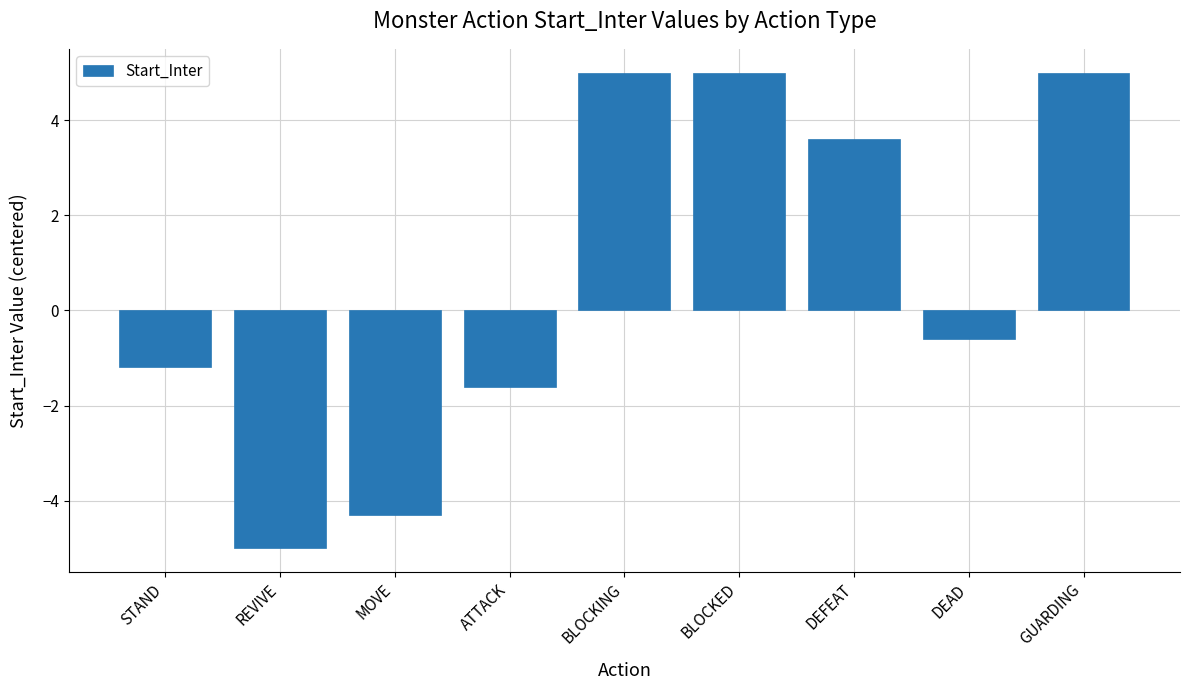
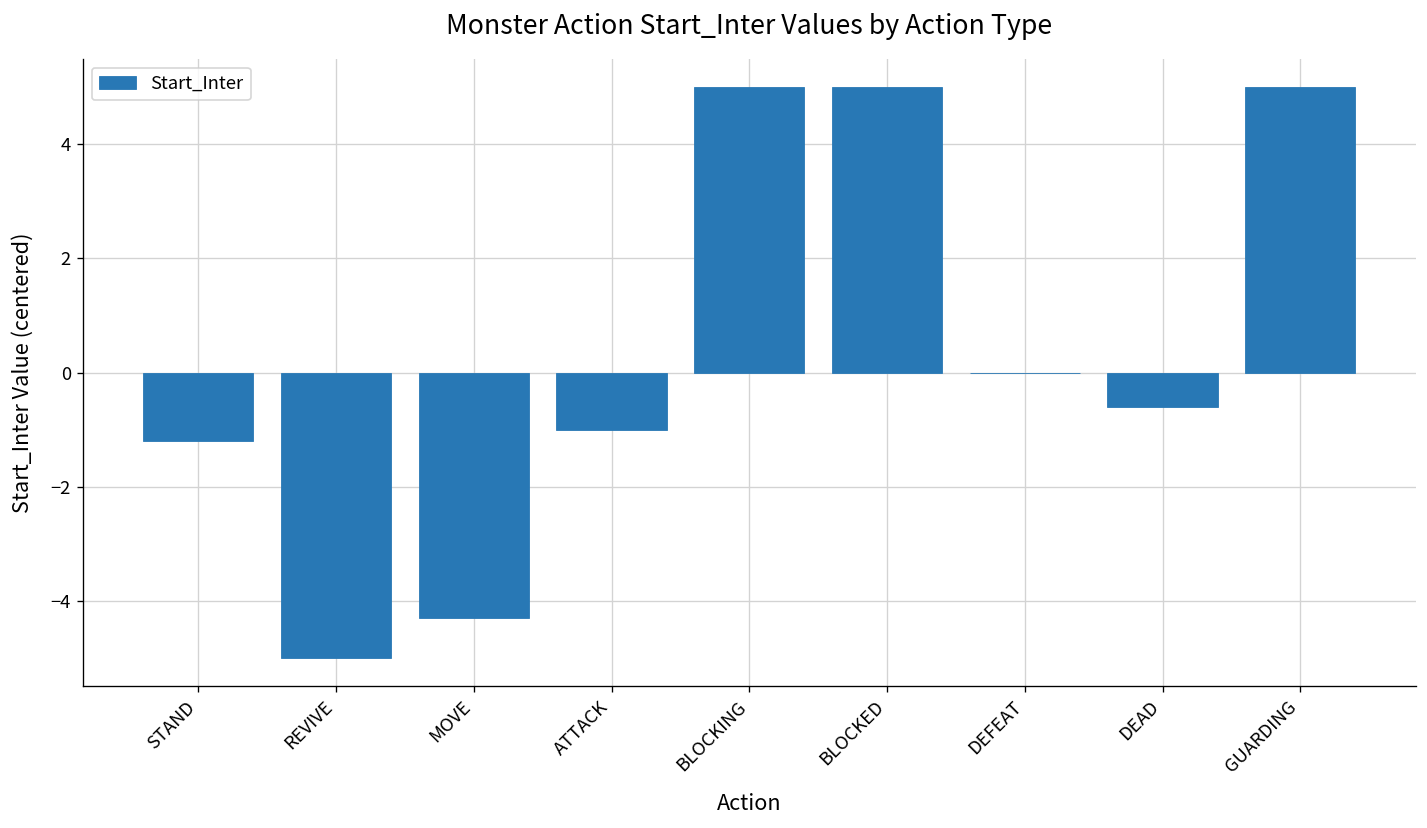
ATTACK: -1.6 -> -1.0
DEFEAT: 3.6 -> 0.0
